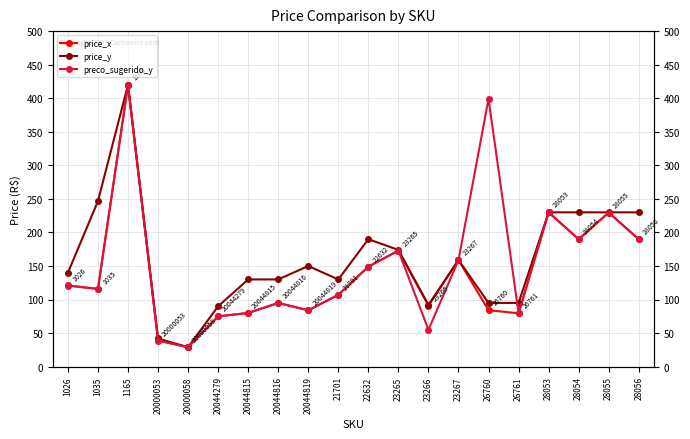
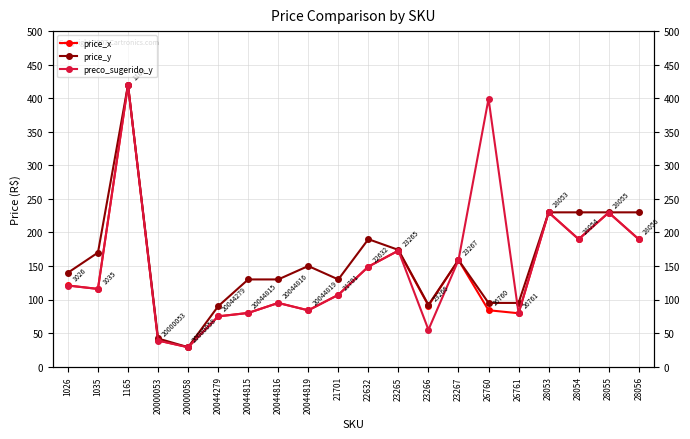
price_y, 1035: 250 -> 170
